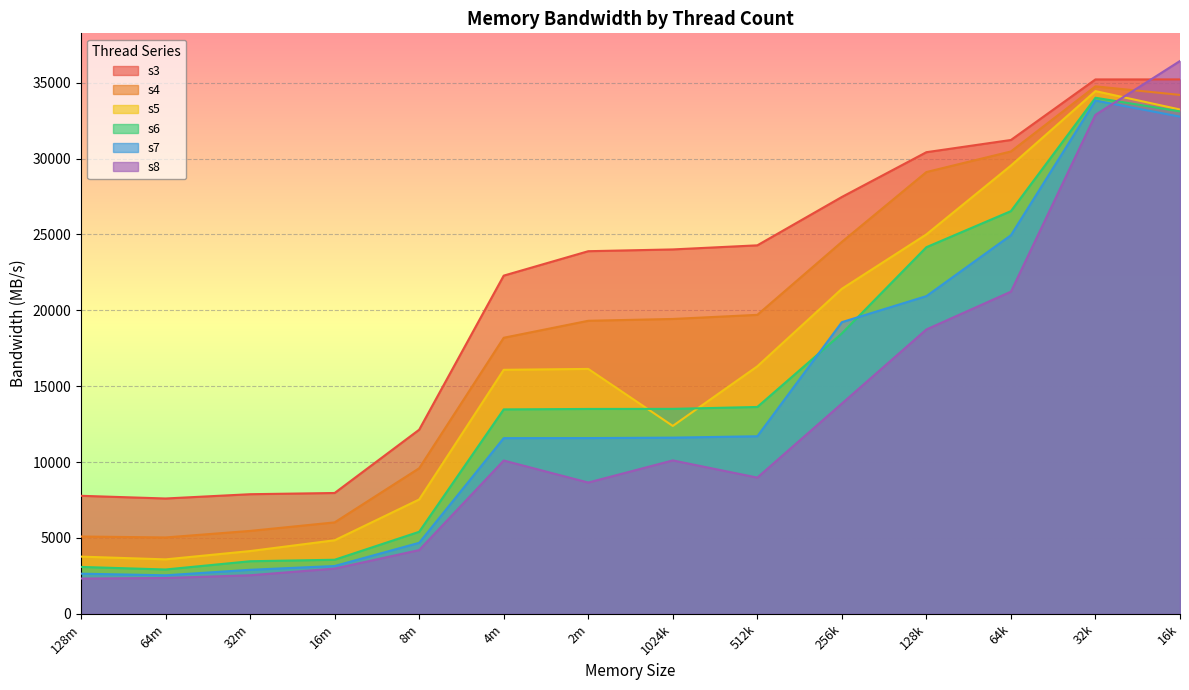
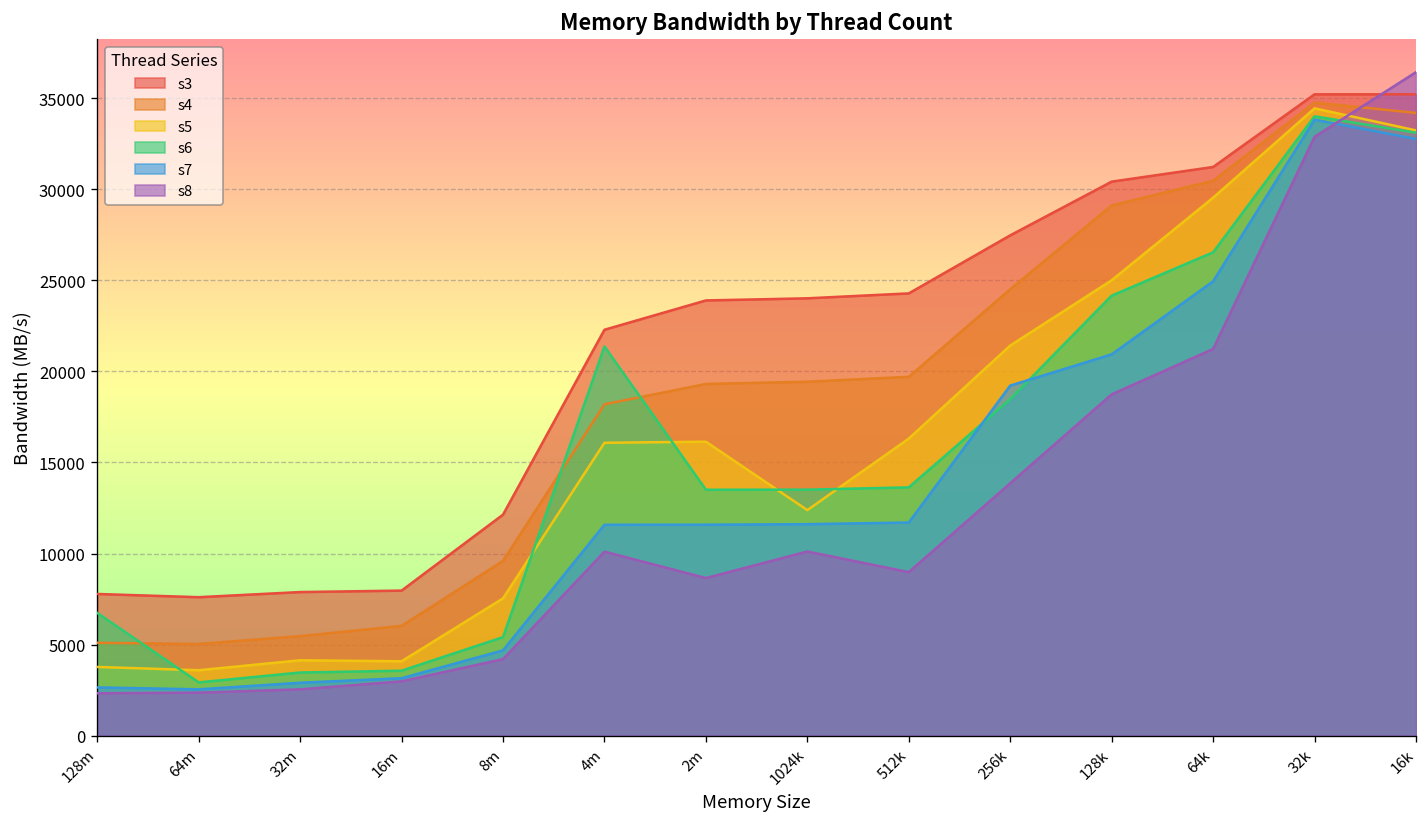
s6, 128m: 3100 -> 6700
s5, 16m: 4800 -> 4100
s6, 4m: 13500 -> 21400
